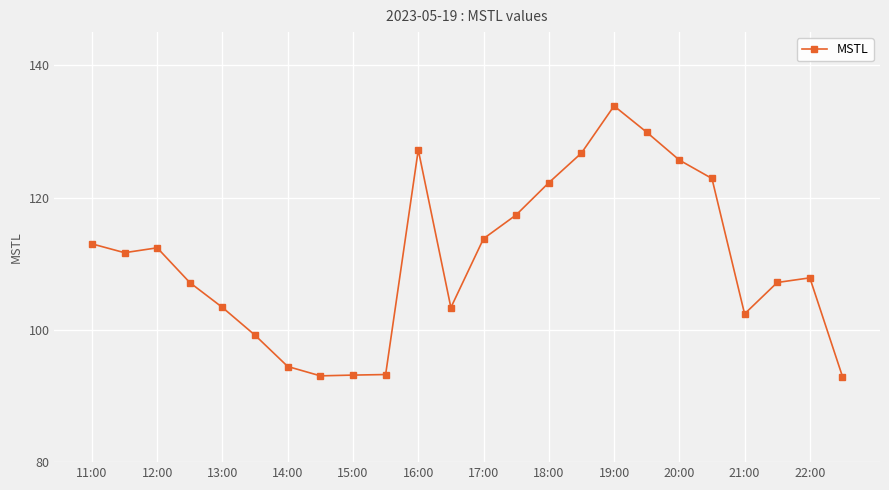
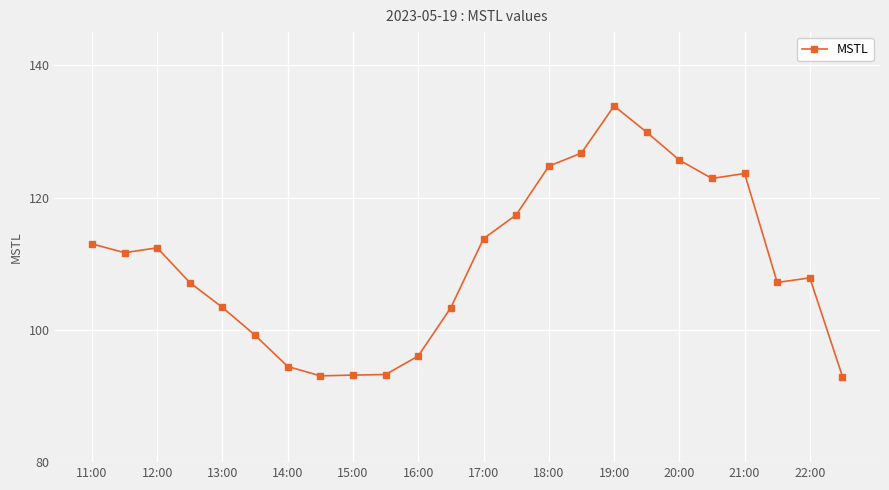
16:00: 127 -> 96
18:00: 122 -> 125
21:00: 102 -> 124
